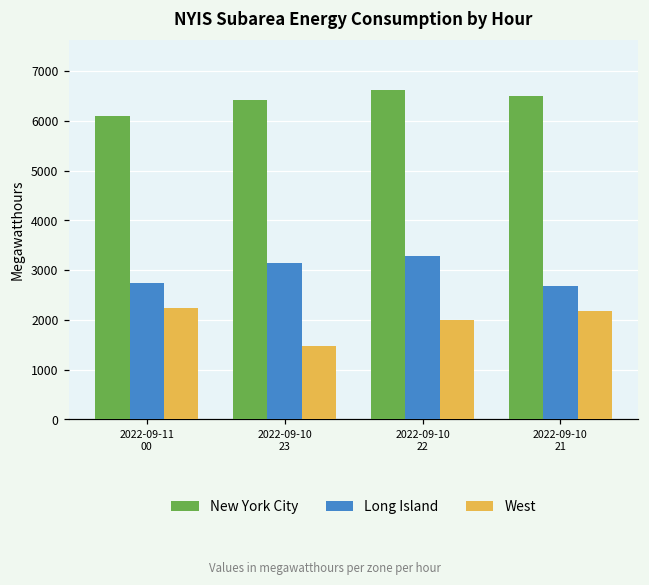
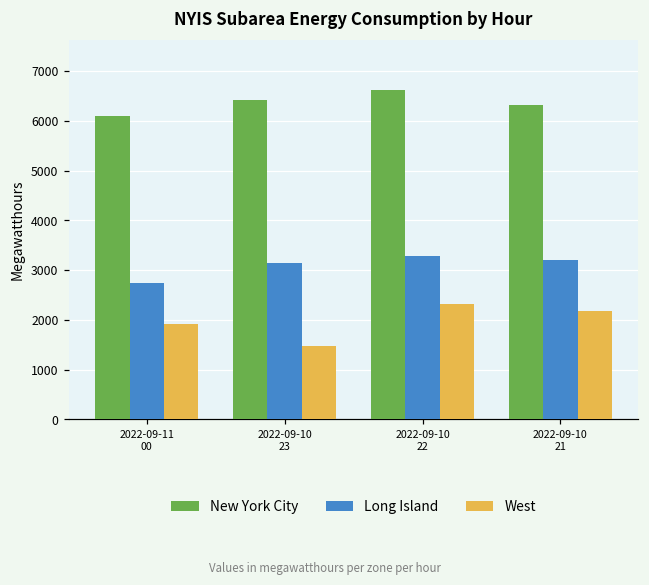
West, 2022-09-11 00: 2200 -> 1900
West, 2022-09-10 22: 2000 -> 2300
New York City, 2022-09-10 21: 6500 -> 6300
Long Island, 2022-09-10 21: 2700 -> 3200
